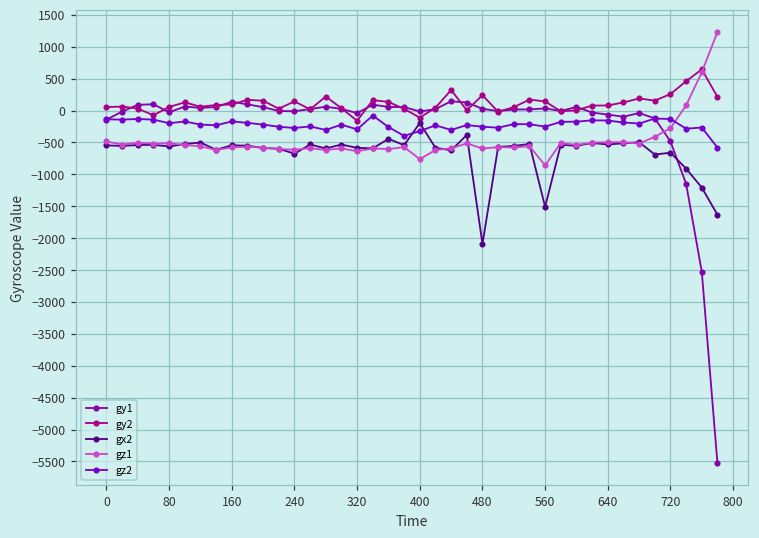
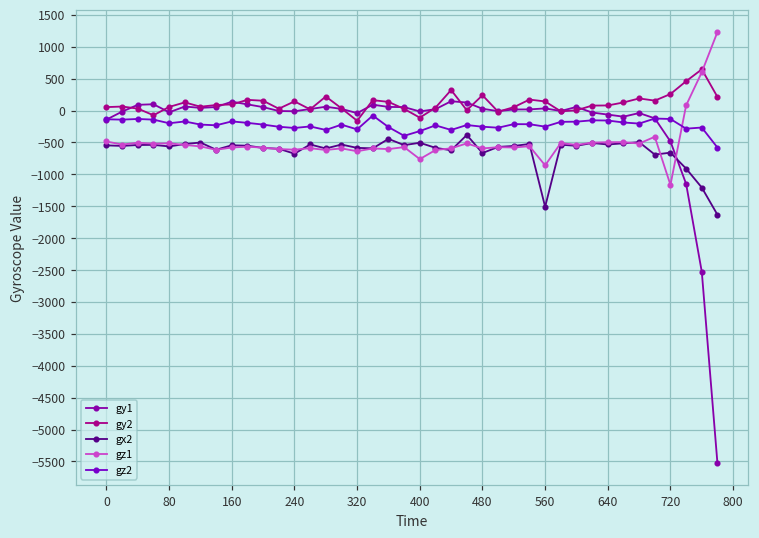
gx2, 400: -200 -> -500
gx2, 480: -2100 -> -700
gz1, 720: -300 -> -1200
